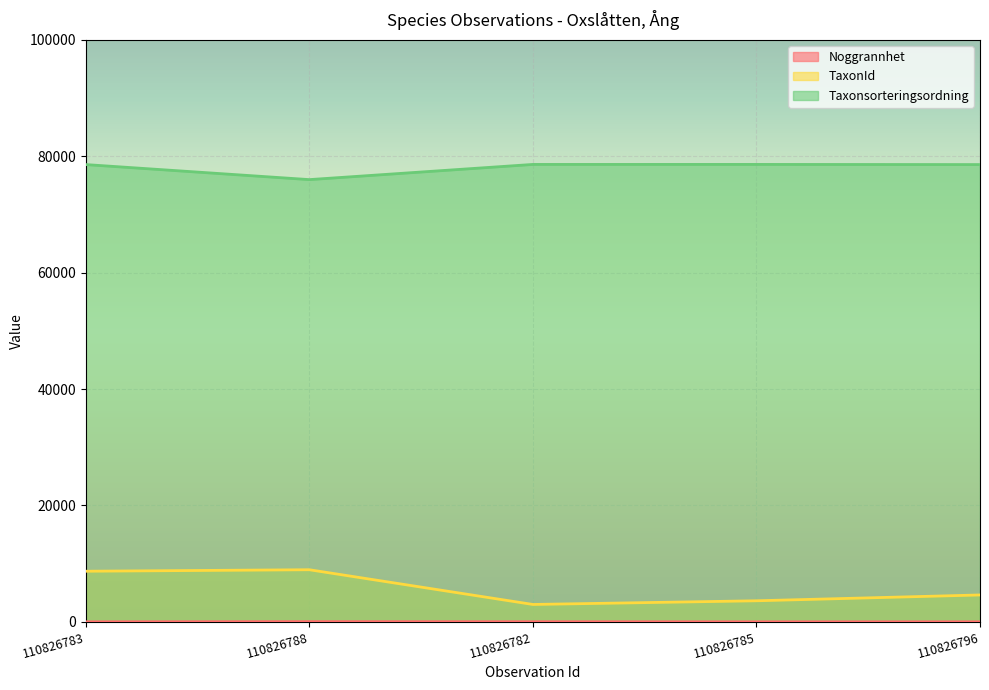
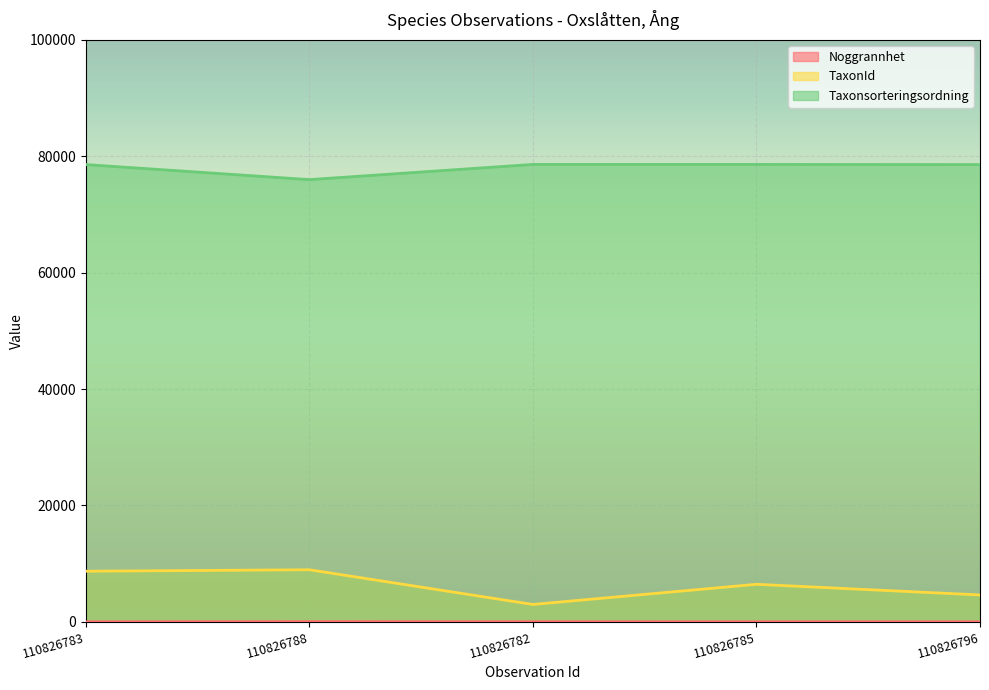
TaxonId, 110826785: 4000 -> 6000
